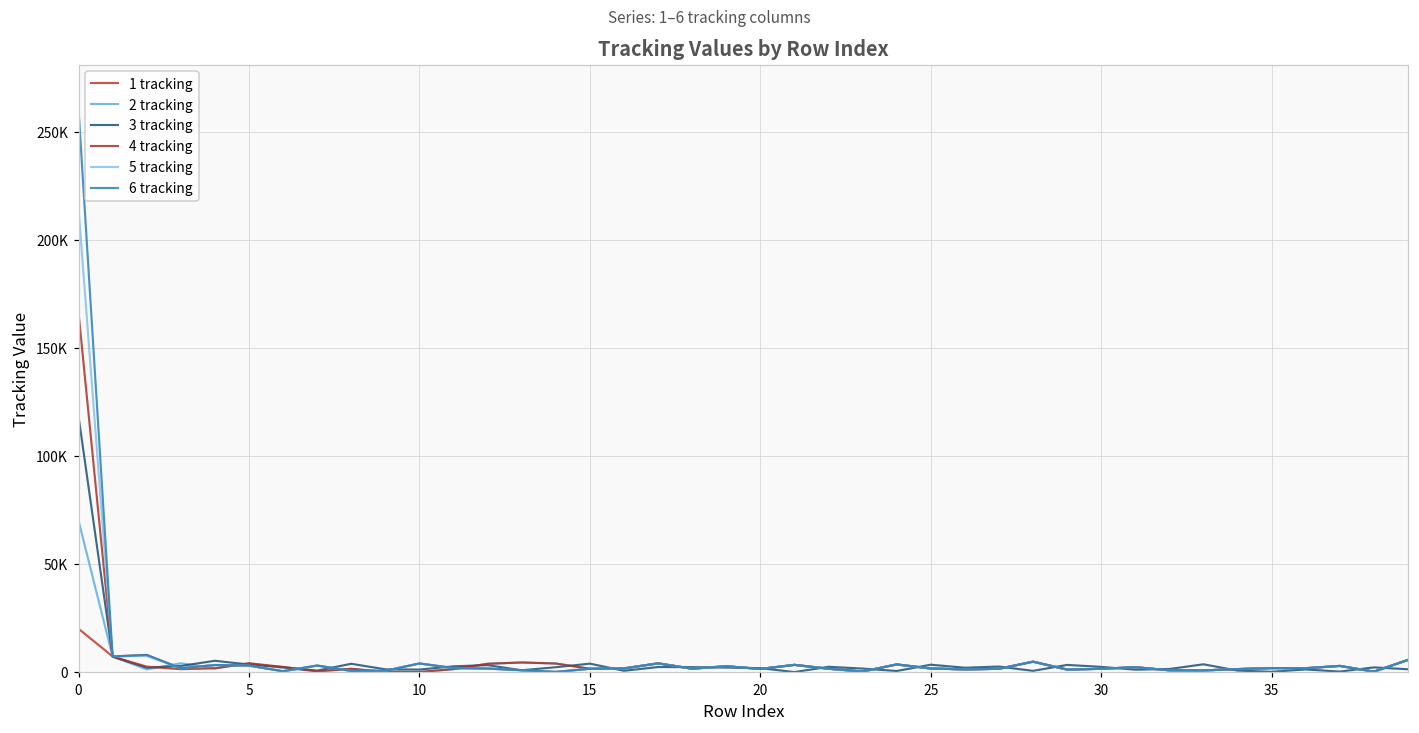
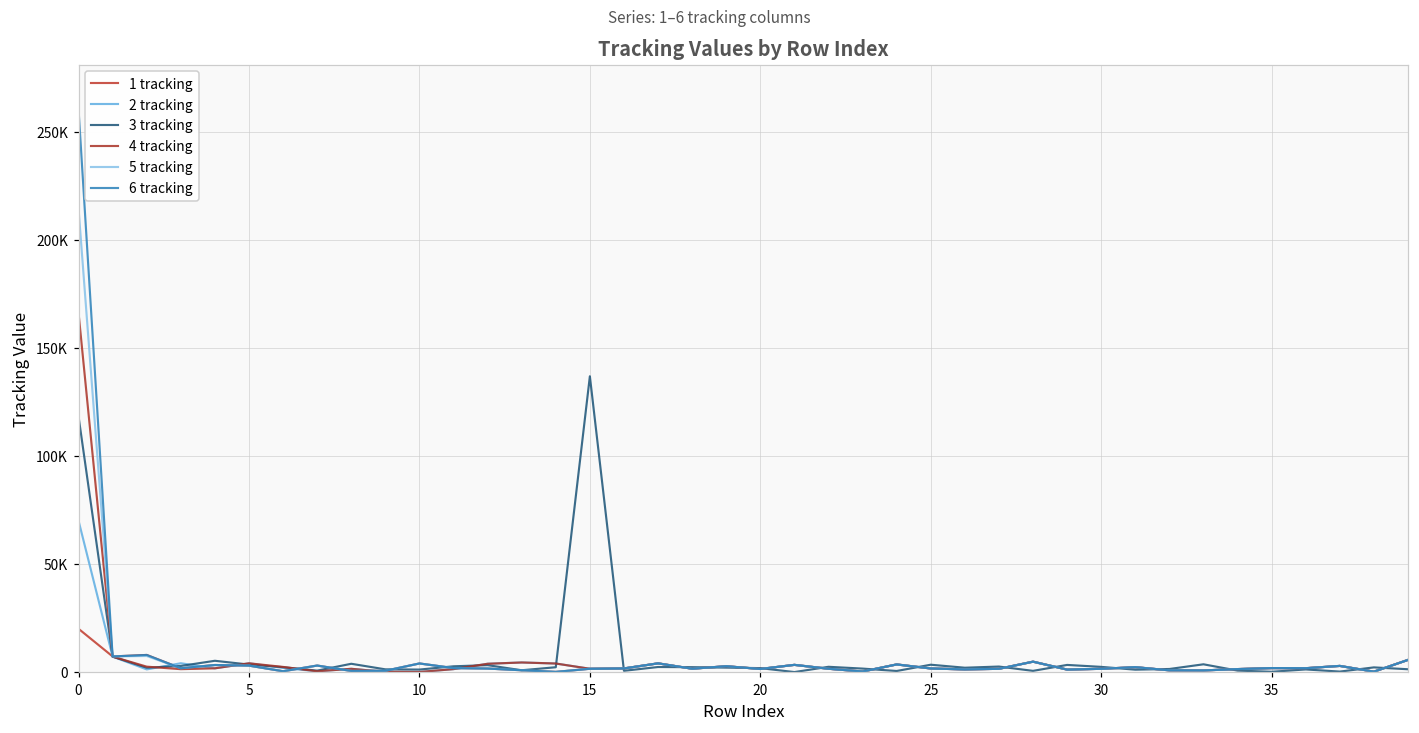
3 tracking, 15: 4000 -> 137000
